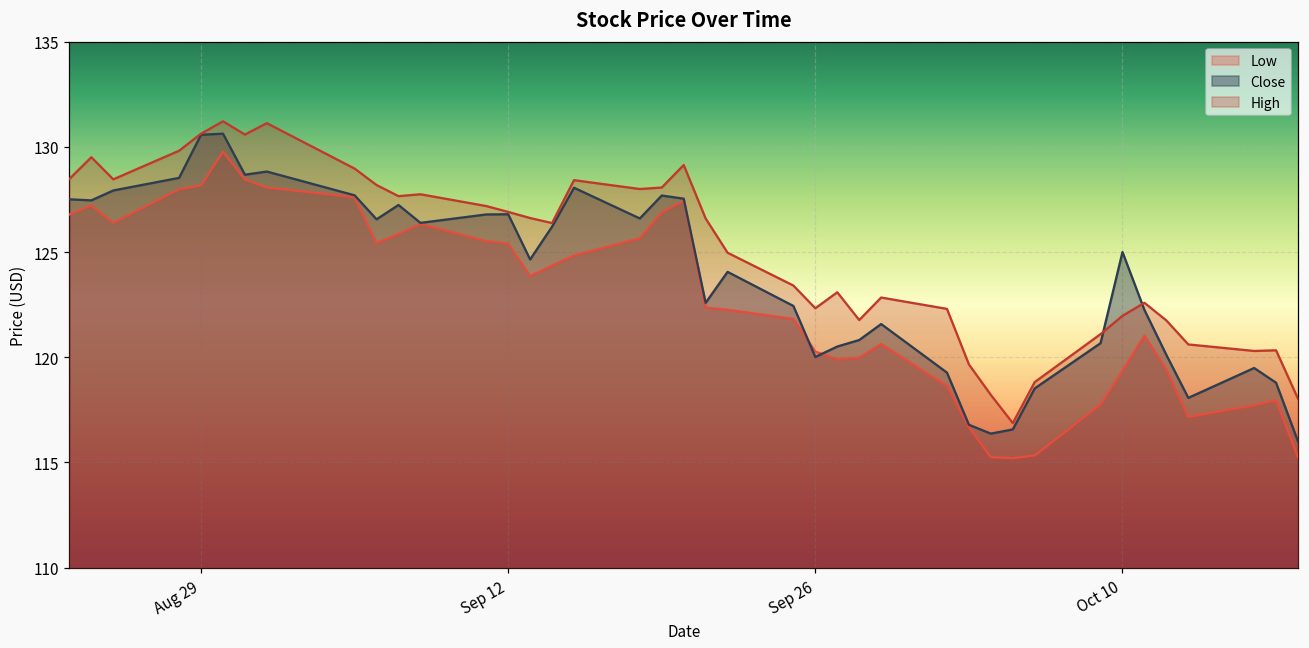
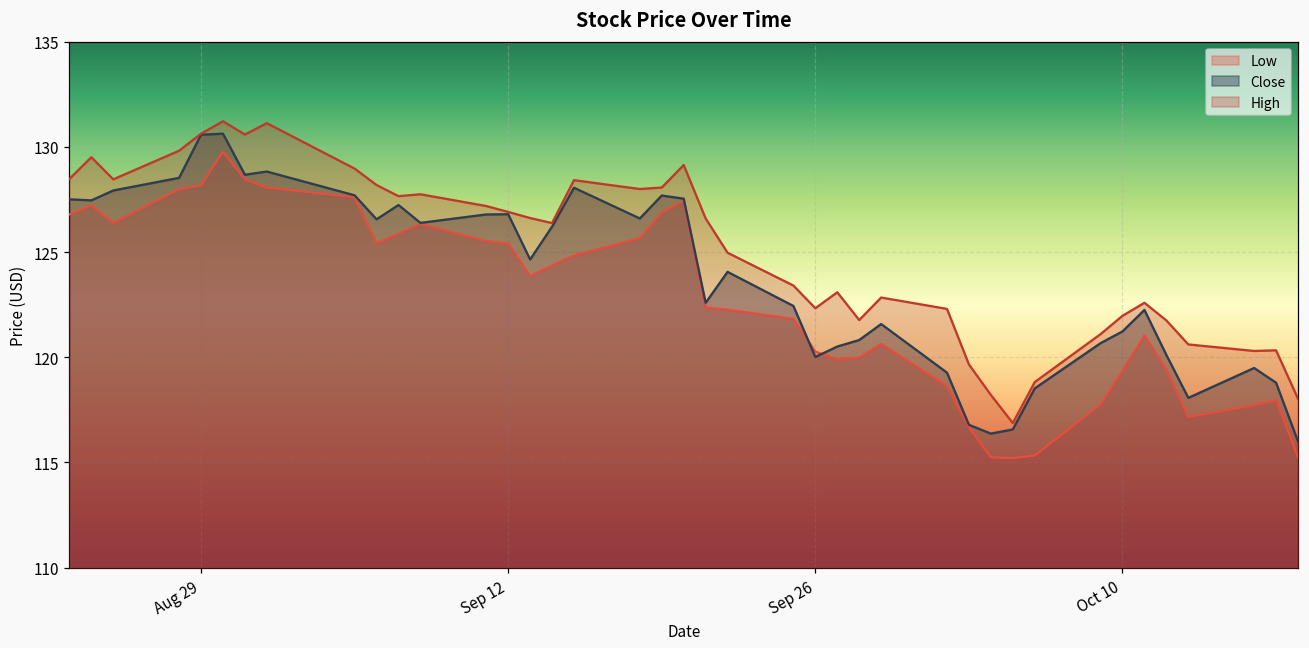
Close, Oct 10: 125.0 -> 121.2
